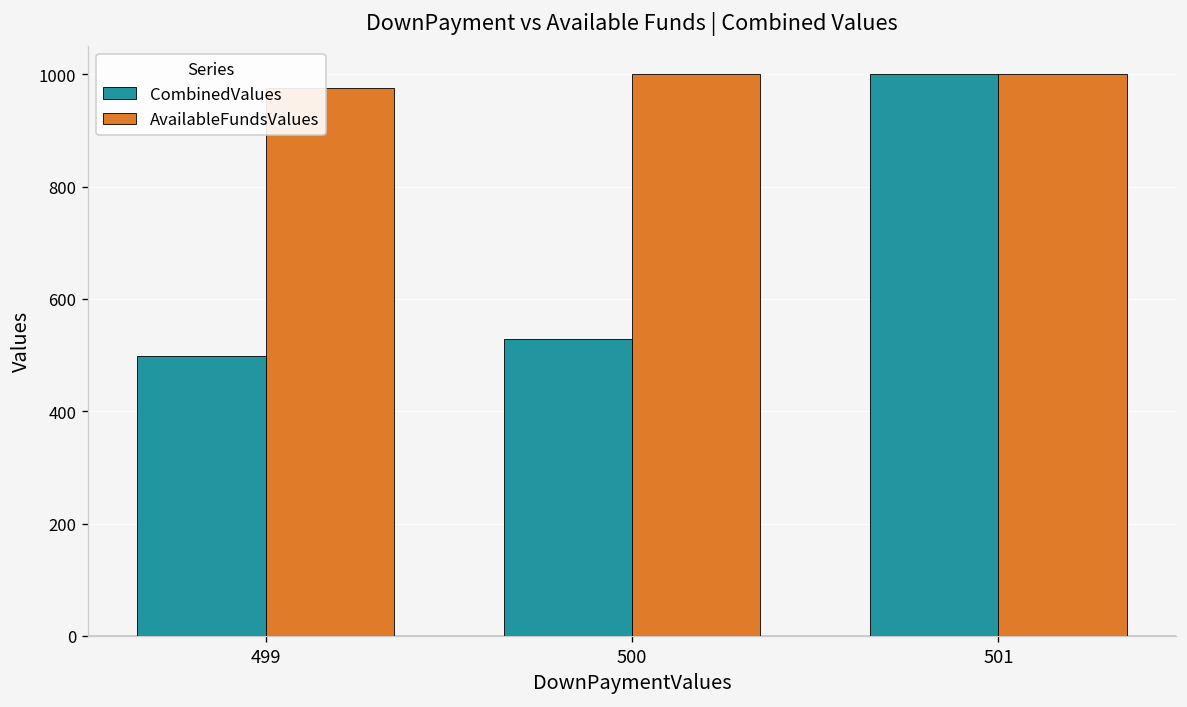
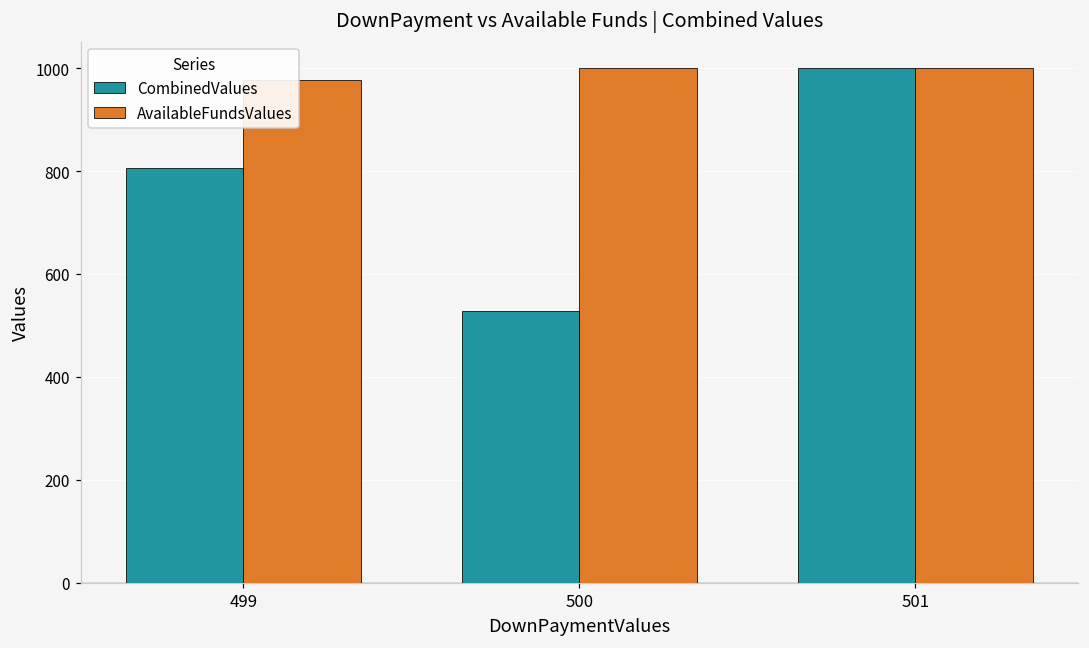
CombinedValues, 499: 500 -> 810
